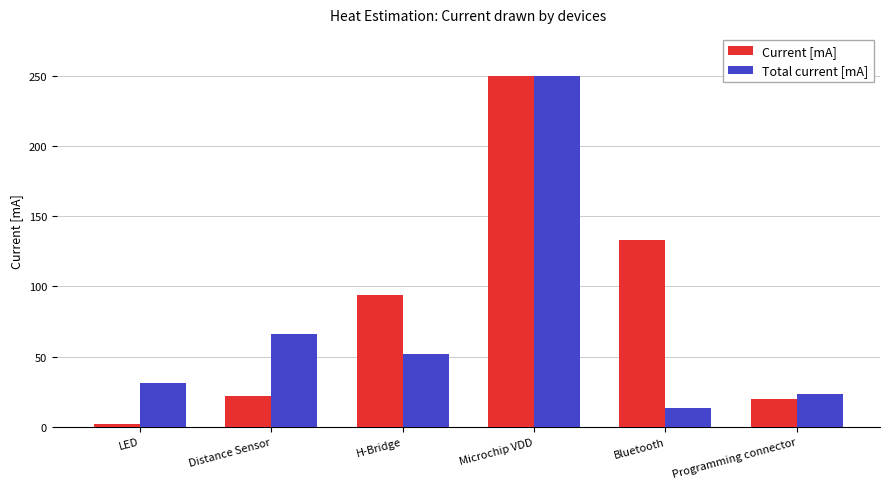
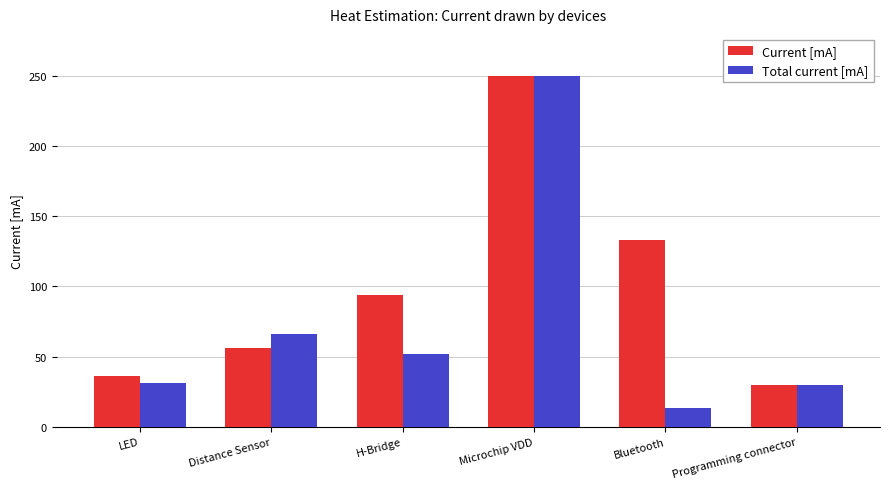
Current [mA], LED: 2 -> 36
Current [mA], Distance Sensor: 22 -> 56
Current [mA], Programming connector: 20 -> 30
Total current [mA], Programming connector: 23 -> 30
